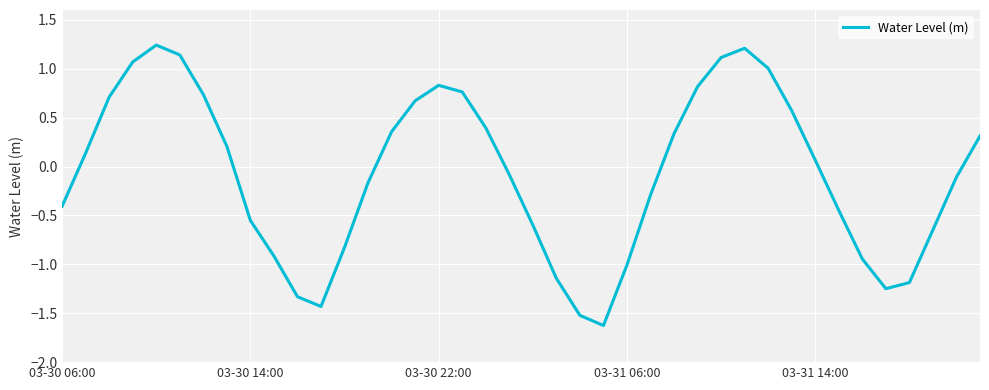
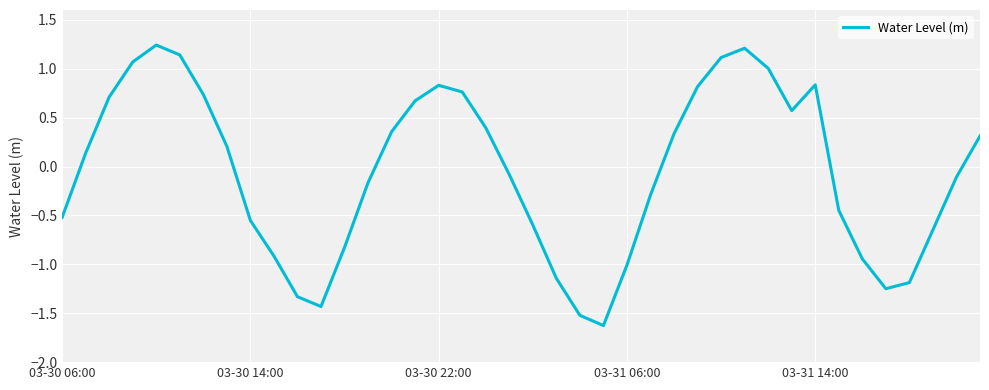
03-30 06:00: -0.4 -> -0.5
03-31 14:00: 0.1 -> 0.8
